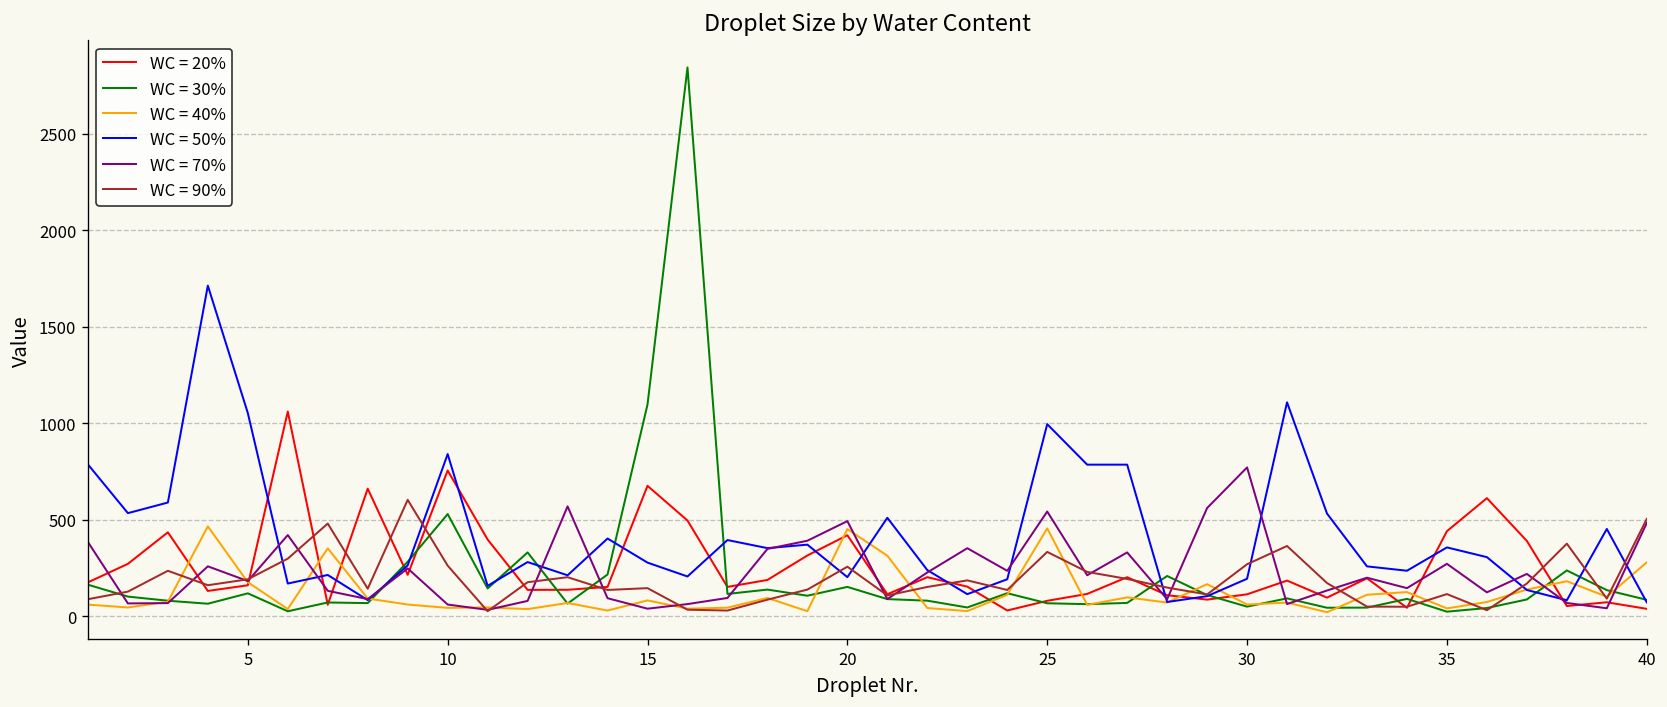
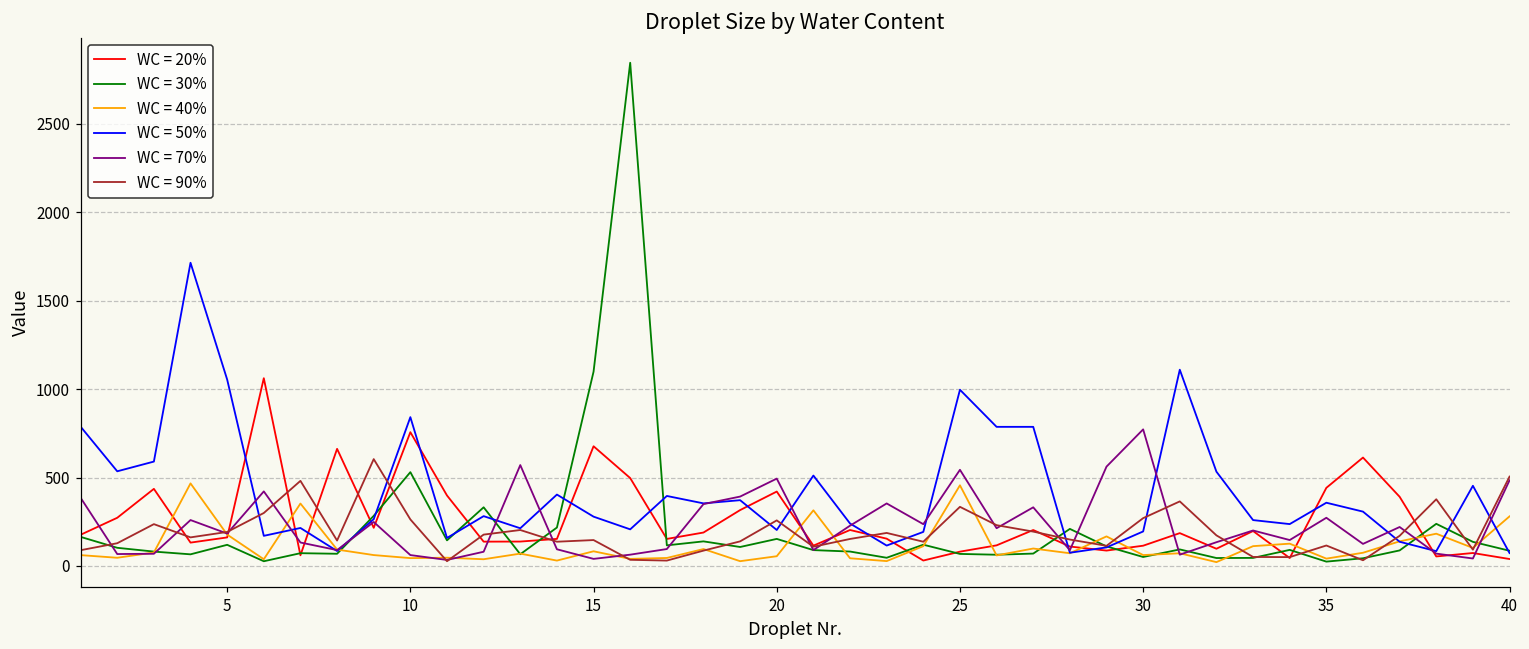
WC = 40%, 20: 450 -> 60
